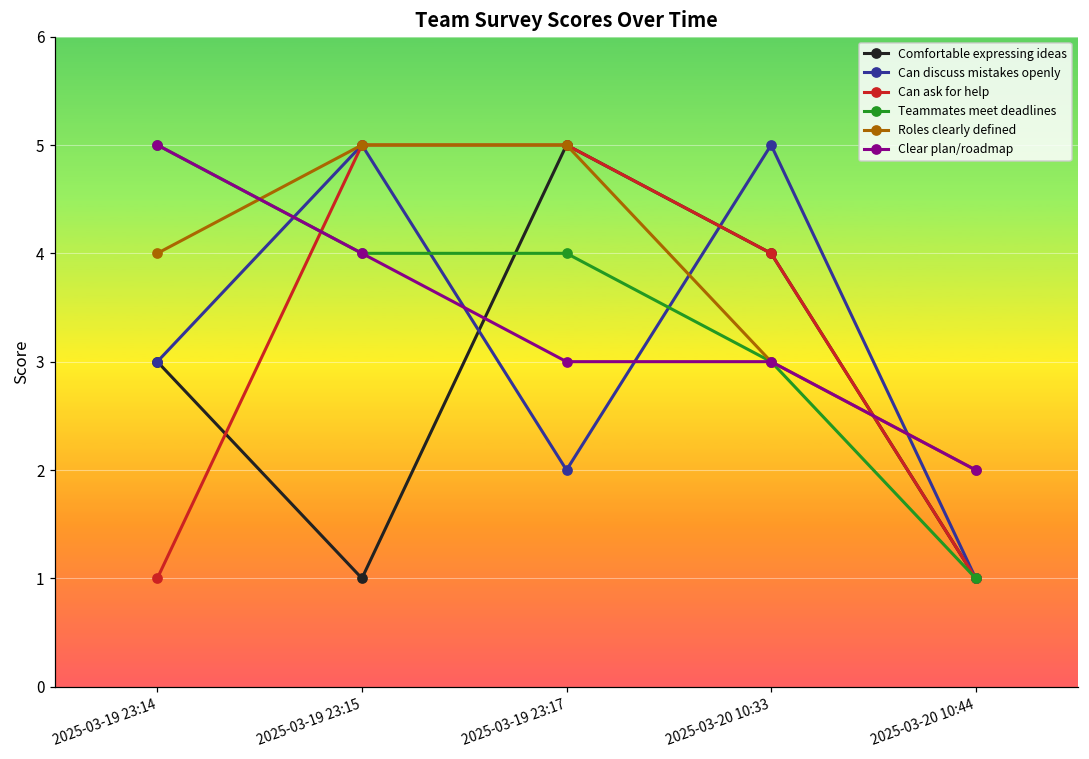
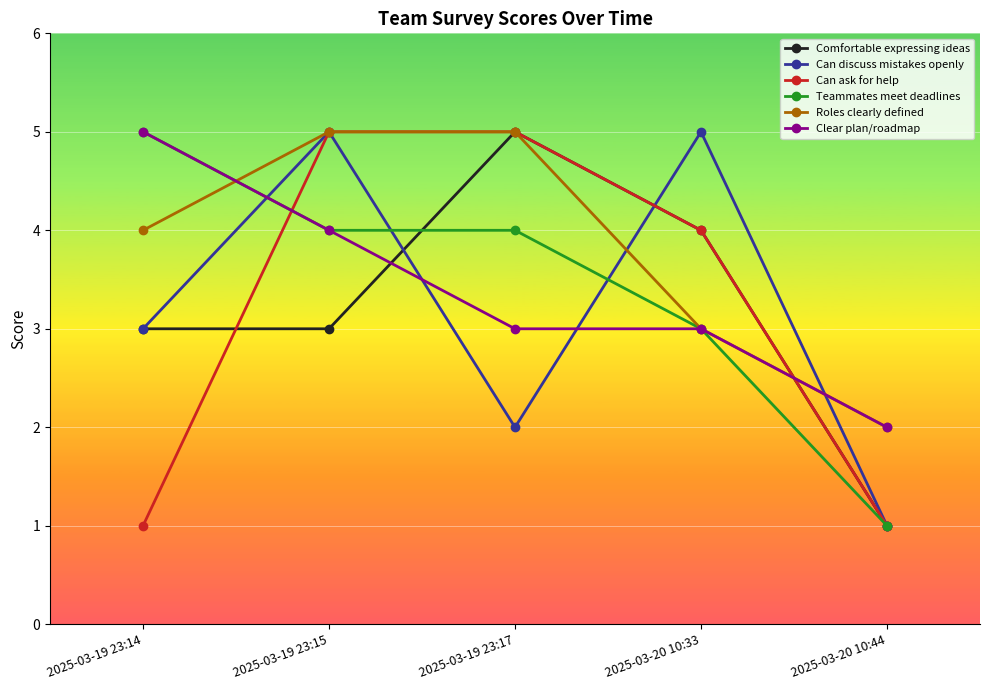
Comfortable expressing ideas, 2025-03-19 23:15: 1 -> 3
